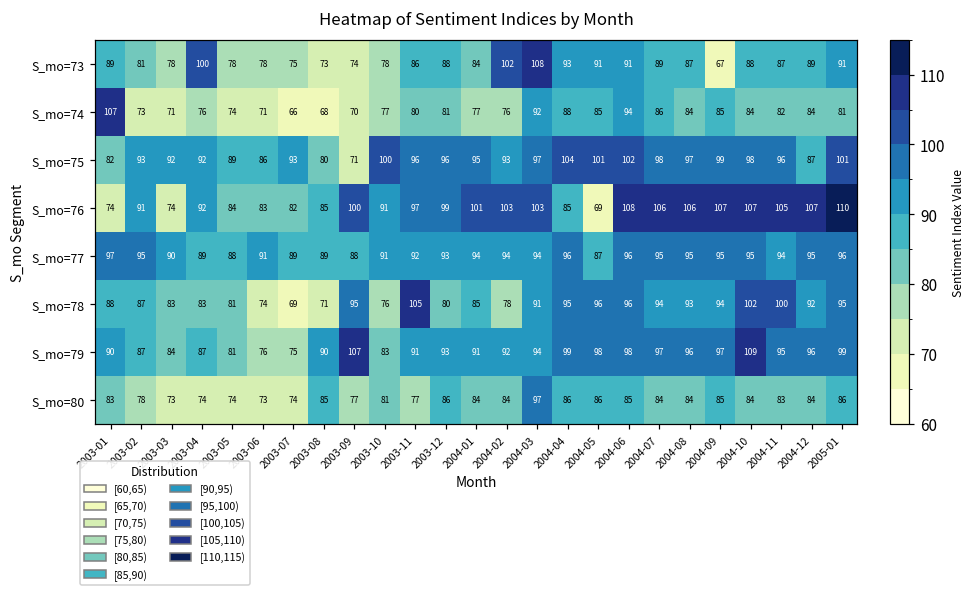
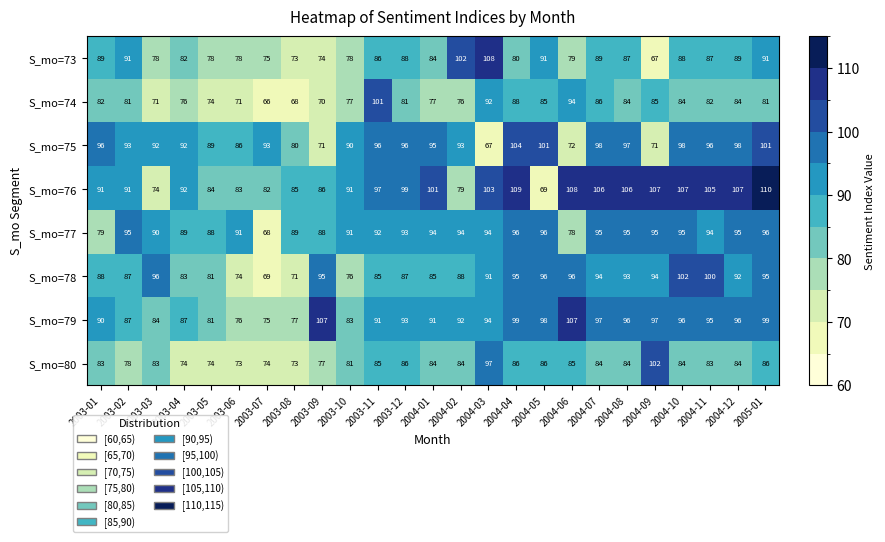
S_mo=73, 2003-02: 81 -> 91
S_mo=73, 2003-04: 100 -> 82
S_mo=73, 2004-04: 93 -> 80
S_mo=73, 2004-06: 91 -> 79
S_mo=74, 2003-01: 107 -> 82
S_mo=74, 2003-02: 73 -> 81
S_mo=74, 2003-11: 80 -> 101
S_mo=75, 2003-01: 82 -> 96
S_mo=75, 2003-10: 100 -> 90
S_mo=75, 2004-03: 97 -> 67
S_mo=75, 2004-06: 102 -> 72
S_mo=75, 2004-09: 99 -> 71
S_mo=75, 2004-12: 87 -> 98
S_mo=76, 2003-01: 74 -> 91
S_mo=76, 2003-09: 100 -> 86
S_mo=76, 2004-02: 103 -> 79
S_mo=76, 2004-04: 85 -> 109
S_mo=77, 2003-01: 97 -> 79
S_mo=77, 2003-07: 89 -> 68
S_mo=77, 2004-05: 87 -> 96
S_mo=77, 2004-06: 96 -> 78
S_mo=78, 2003-03: 83 -> 96
S_mo=78, 2003-11: 105 -> 85
S_mo=78, 2003-12: 80 -> 87
S_mo=78, 2004-02: 78 -> 88
S_mo=79, 2003-08: 90 -> 77
S_mo=79, 2004-06: 98 -> 107
S_mo=79, 2004-10: 109 -> 96
S_mo=80, 2003-03: 73 -> 83
S_mo=80, 2003-08: 85 -> 73
S_mo=80, 2003-11: 77 -> 85
S_mo=80, 2004-09: 85 -> 102
